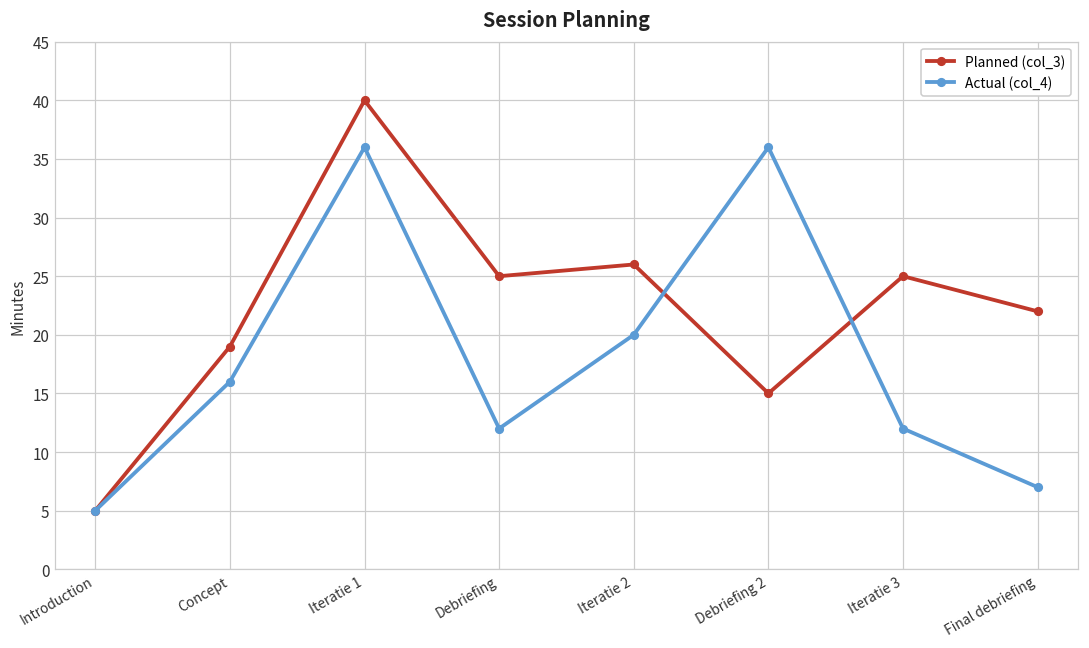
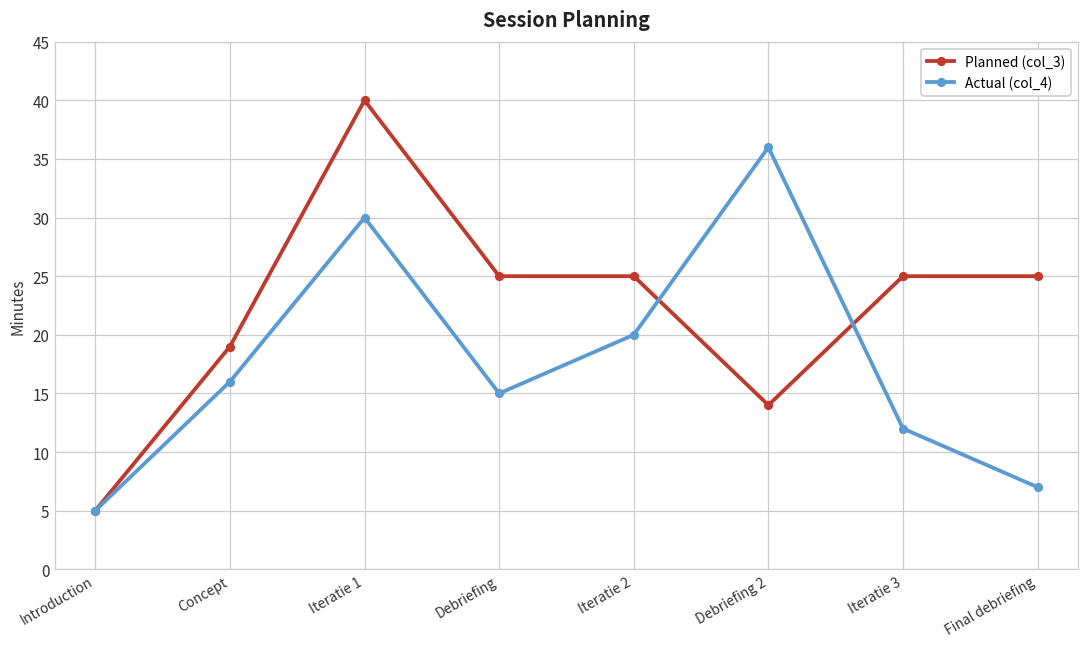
Actual (col_4), Iteratie 1: 36 -> 30
Actual (col_4), Debriefing: 12 -> 15
Planned (col_3), Iteratie 2: 26 -> 25
Planned (col_3), Debriefing 2: 15 -> 14
Planned (col_3), Final debriefing: 22 -> 25
